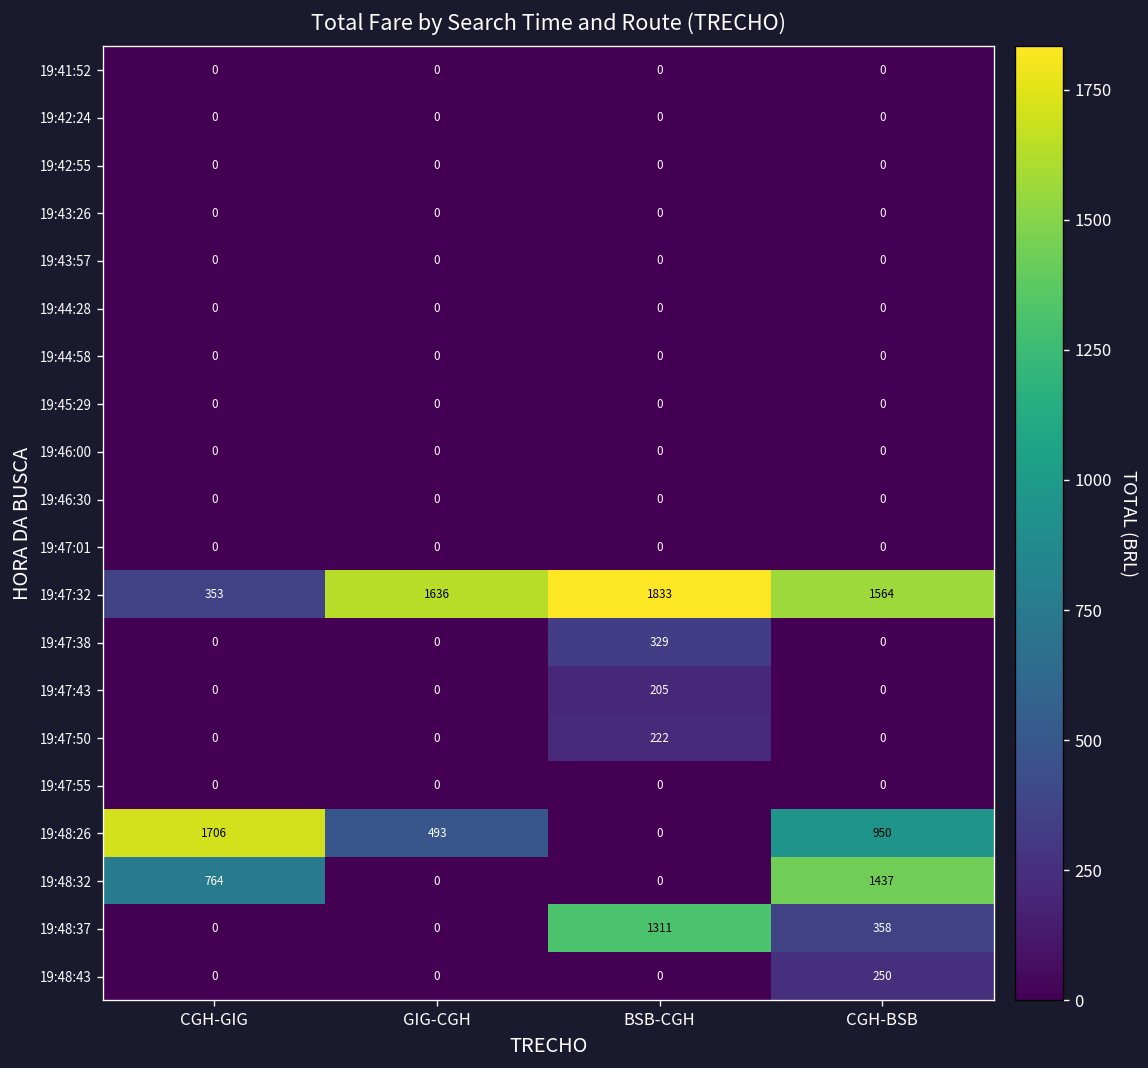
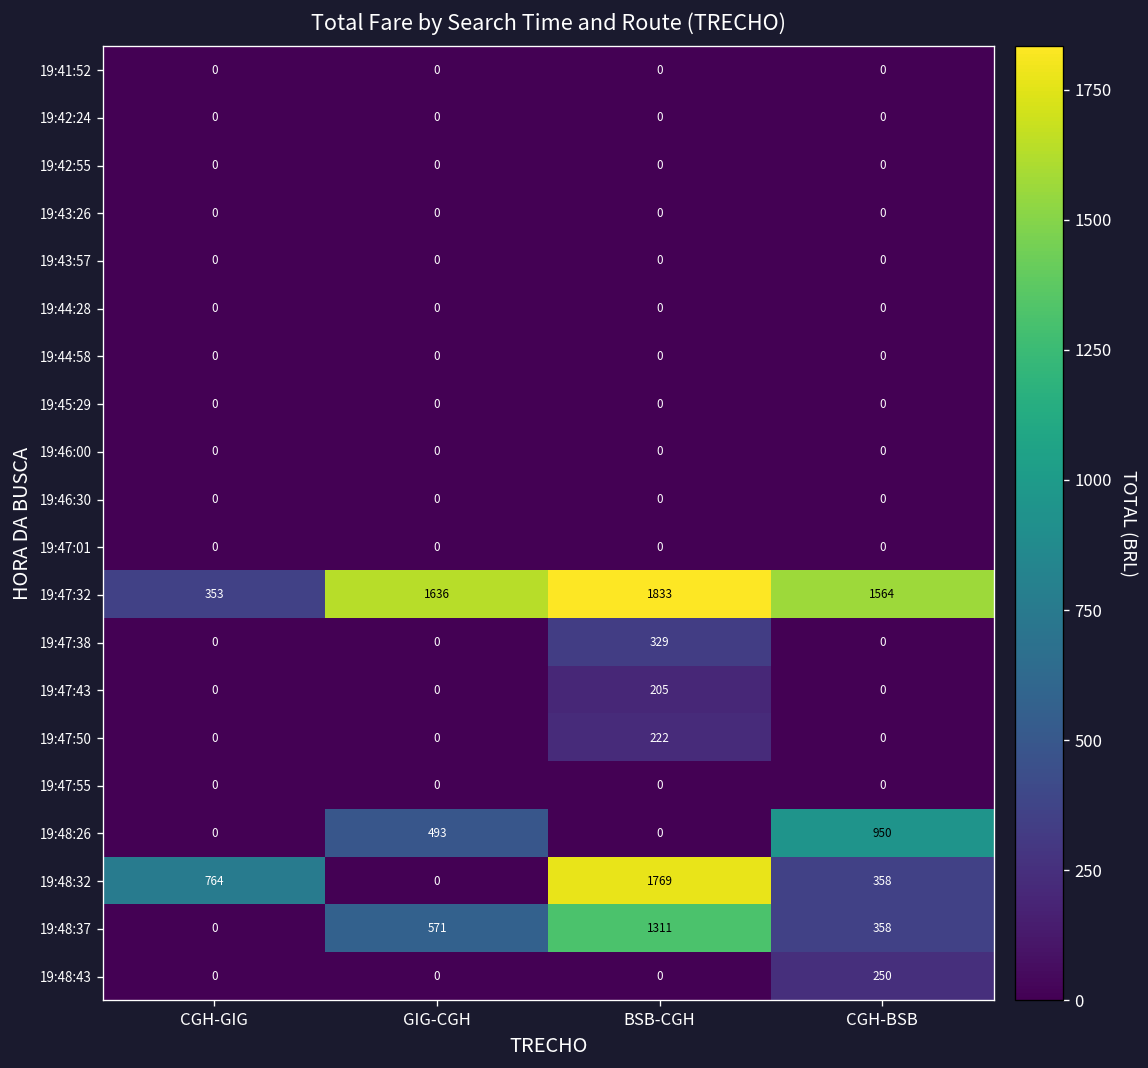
19:48:26, CGH-GIG: 1706 -> 0
19:48:32, BSB-CGH: 0 -> 1769
19:48:32, CGH-BSB: 1437 -> 358
19:48:37, GIG-CGH: 0 -> 571
